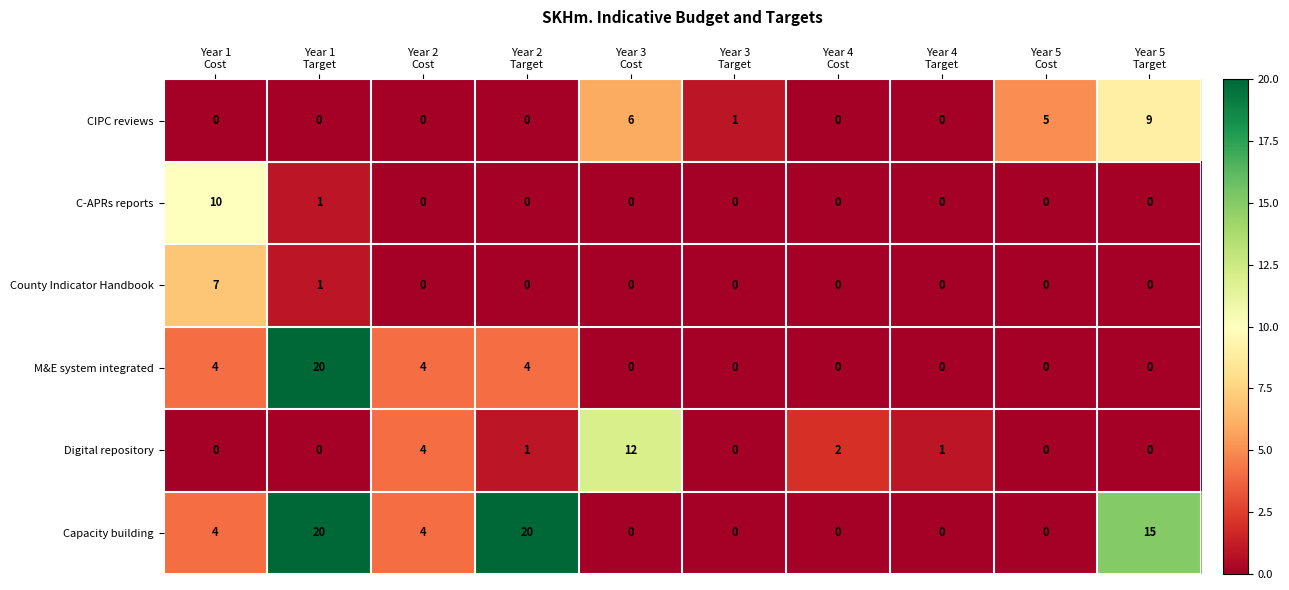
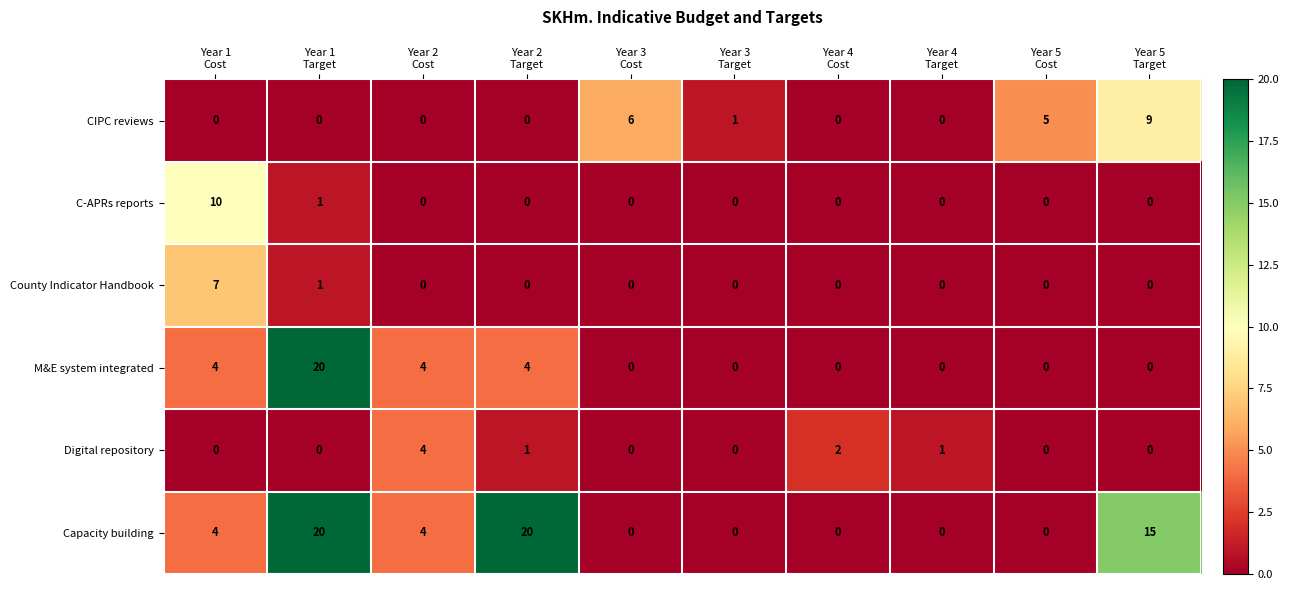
Digital repository, Year 3 Cost: 12 -> 0
